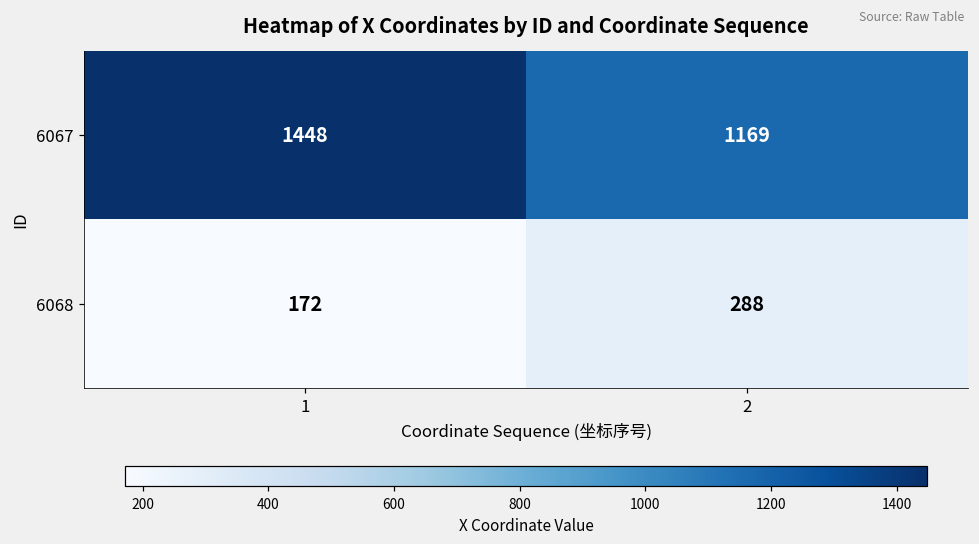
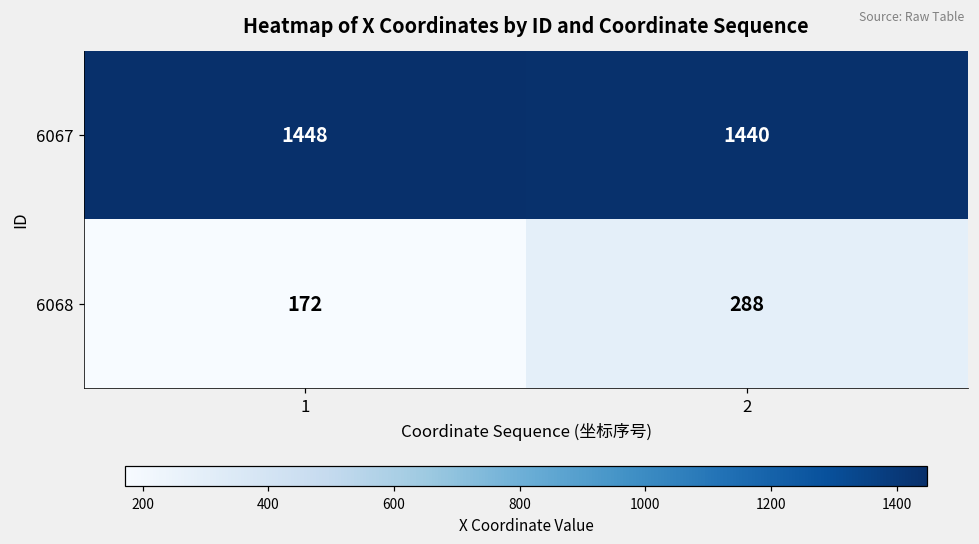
6067, 2: 1169 -> 1440
